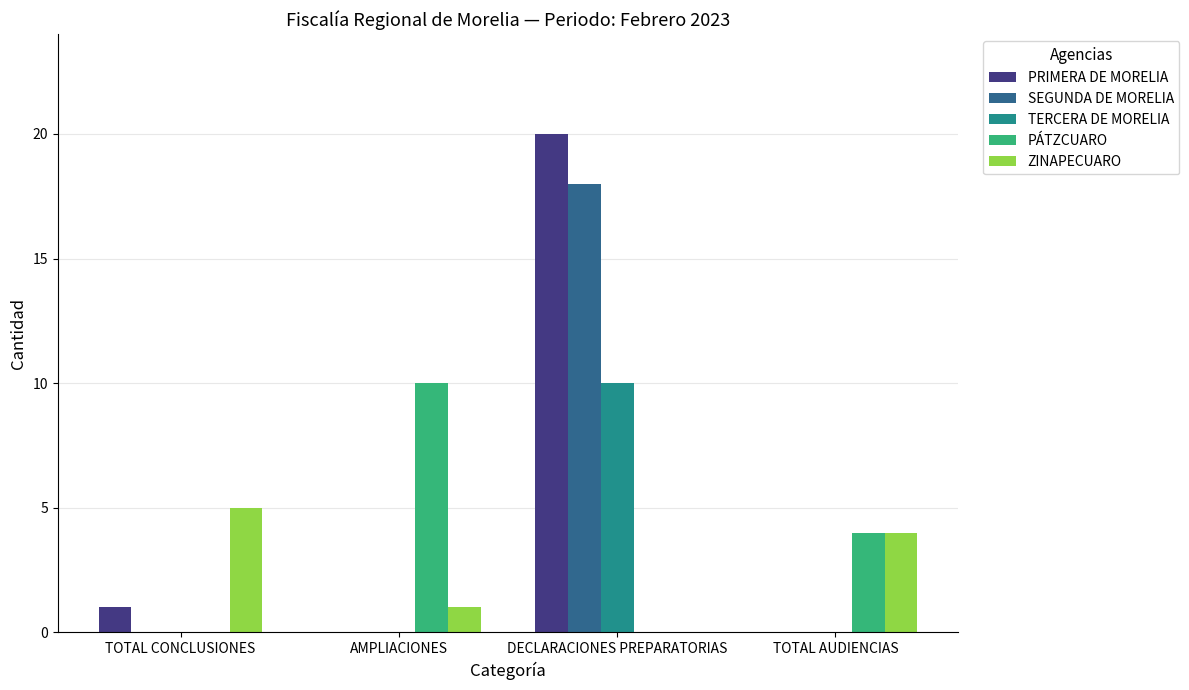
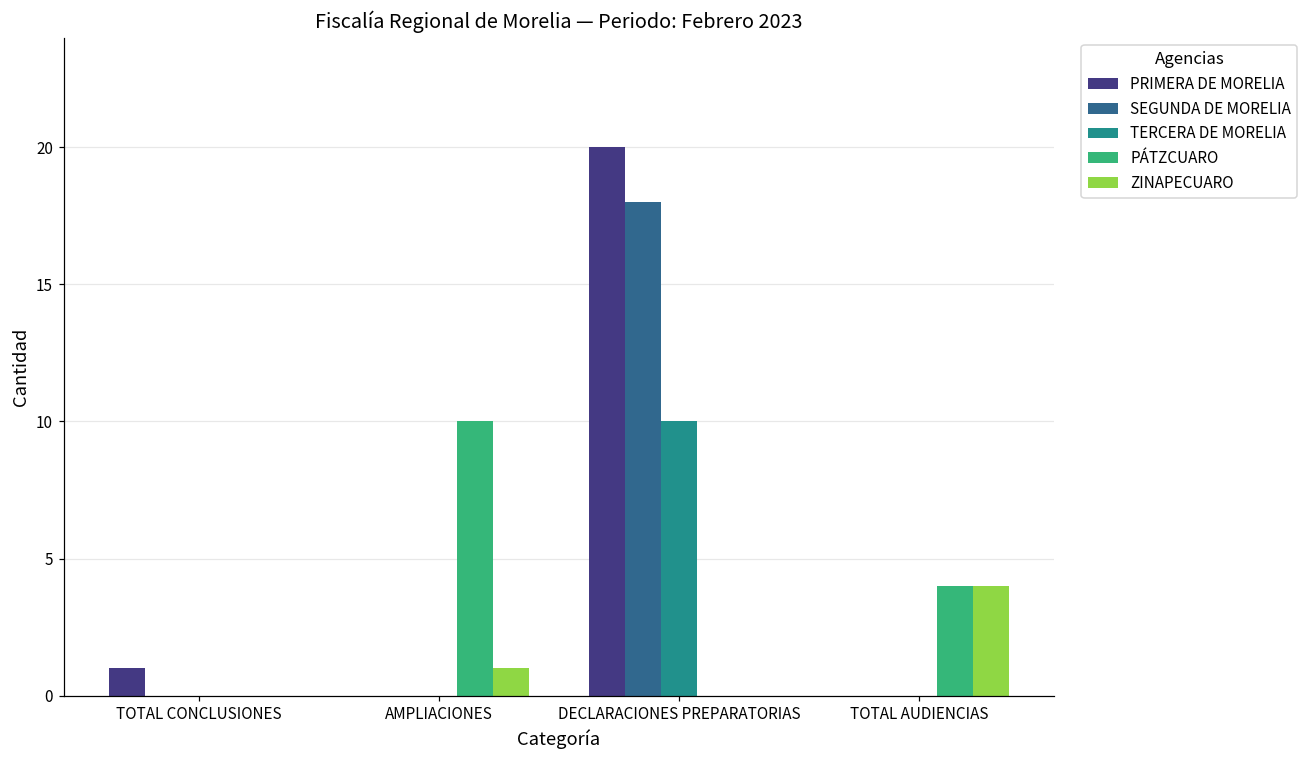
ZINAPECUARO, TOTAL CONCLUSIONES: 5 -> 0
